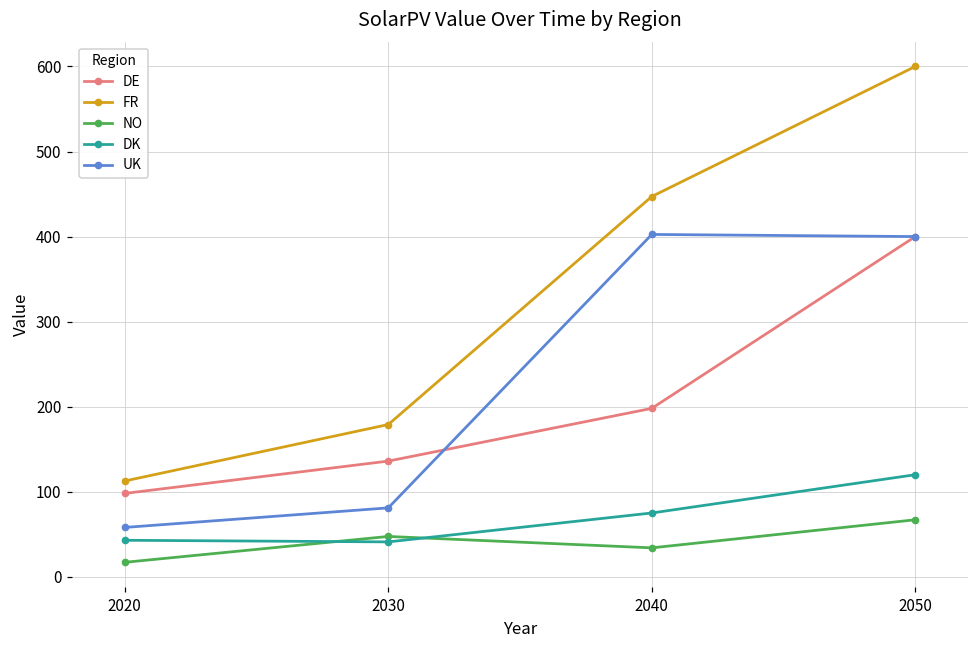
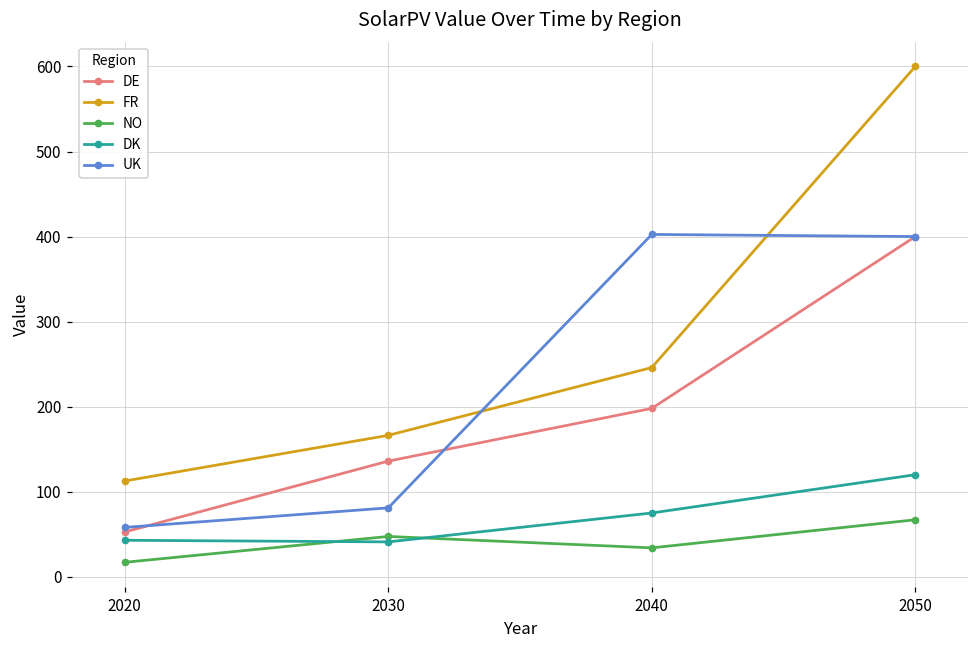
DE, 2020: 100 -> 50
FR, 2030: 180 -> 170
FR, 2040: 450 -> 250
